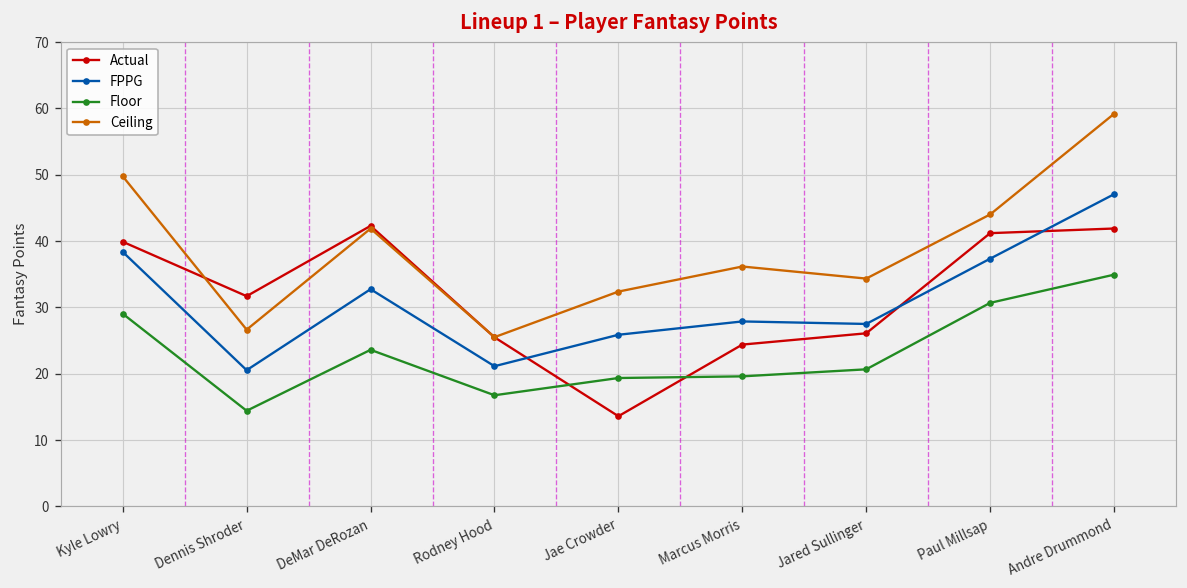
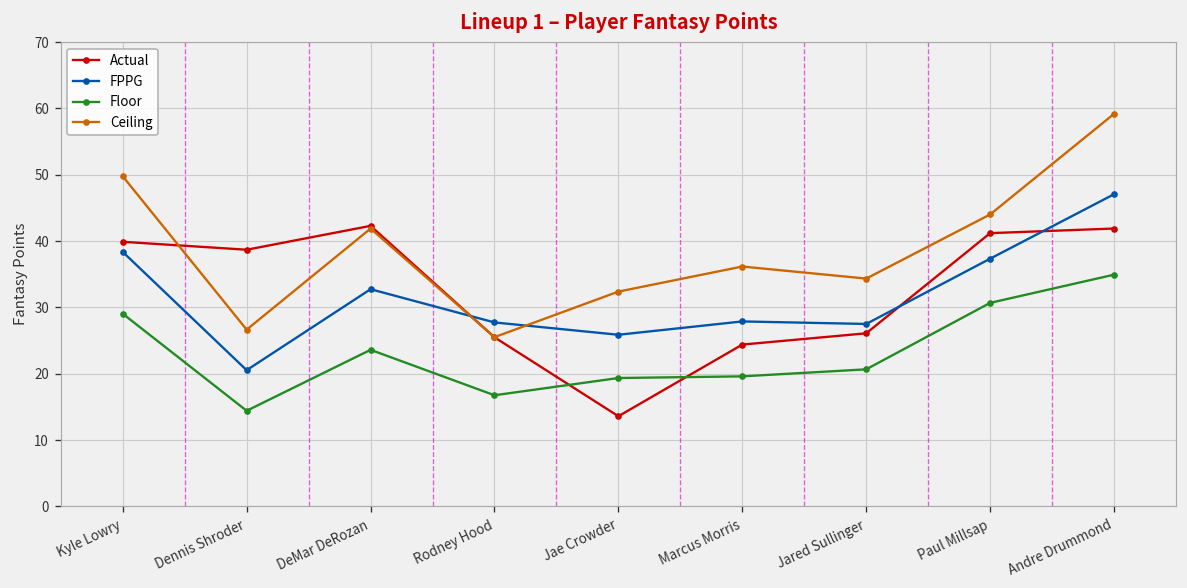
Actual, Dennis Shroder: 32 -> 39
FPPG, Rodney Hood: 21 -> 28
